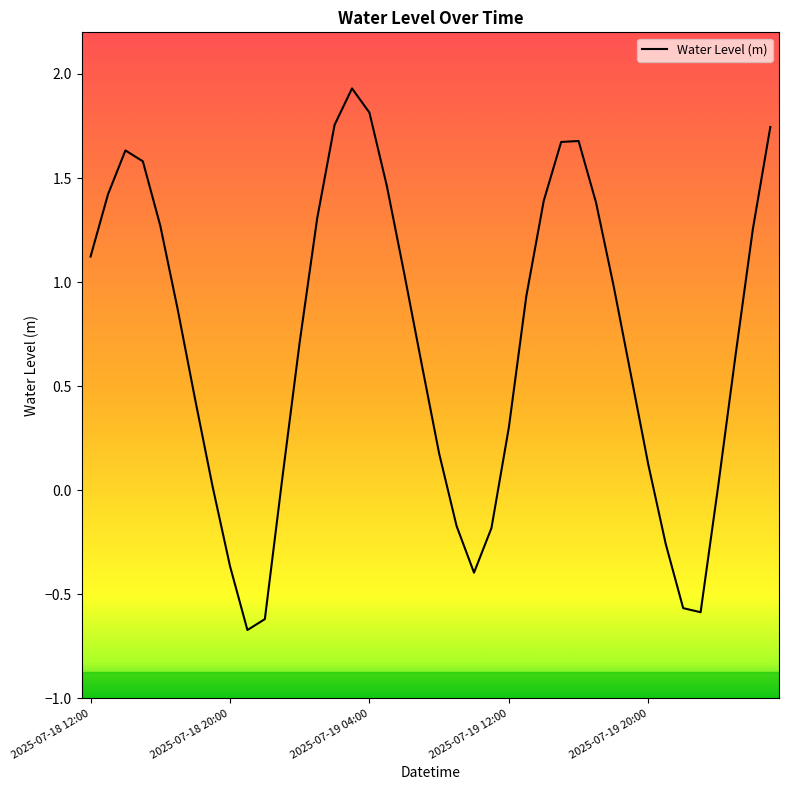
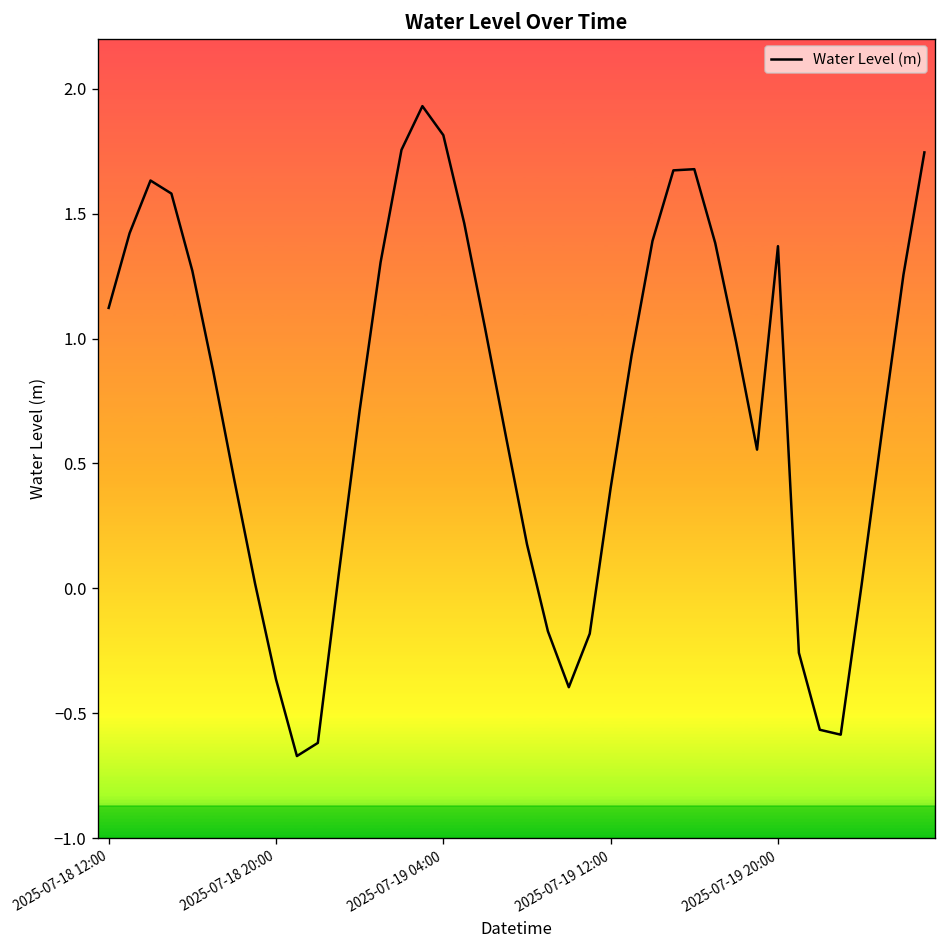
2025-07-19 12:00: 0.30 -> 0.40
2025-07-19 20:00: 0.12 -> 1.37
